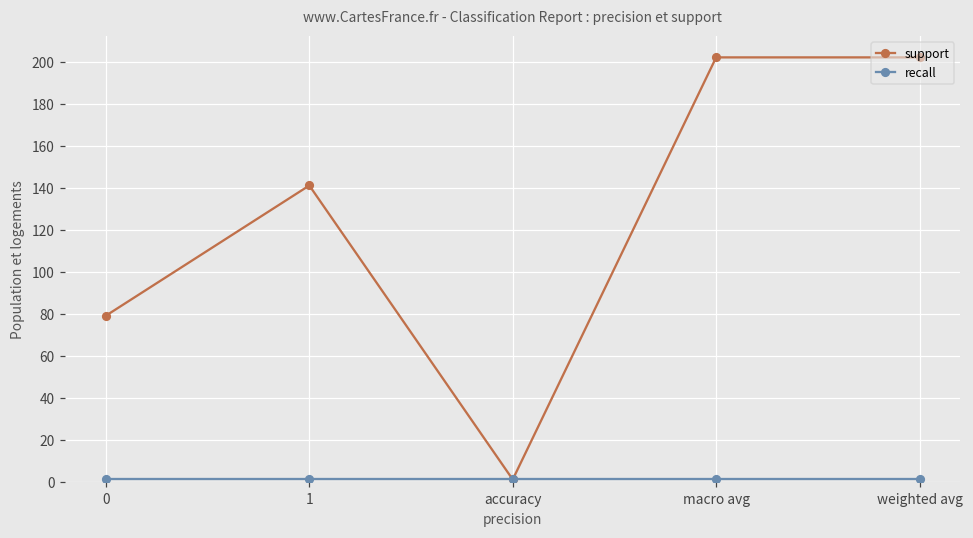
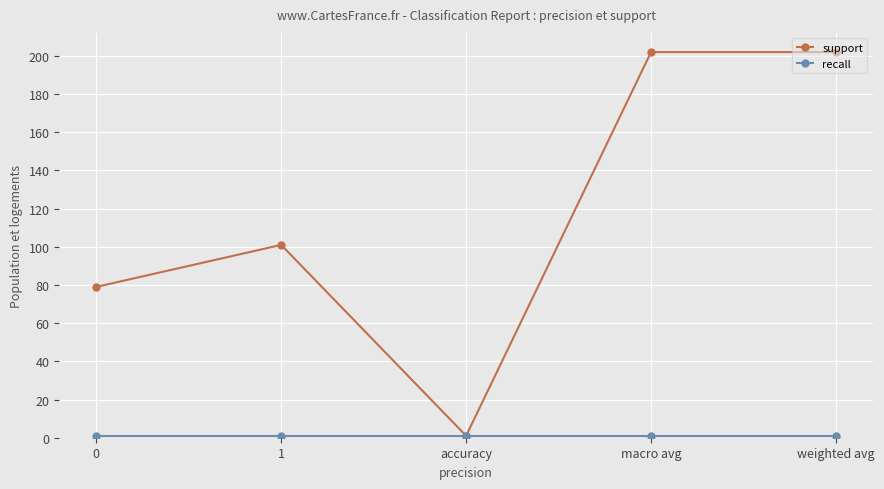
support, 1: 141 -> 101
